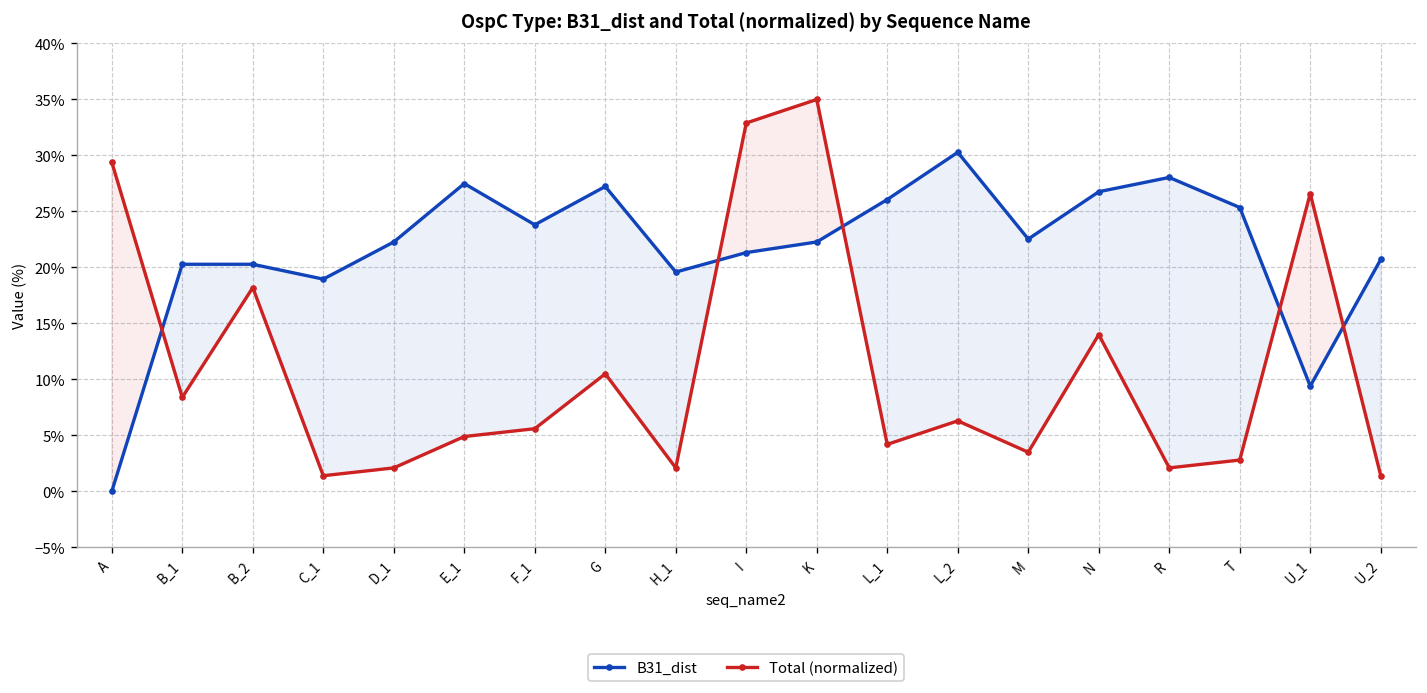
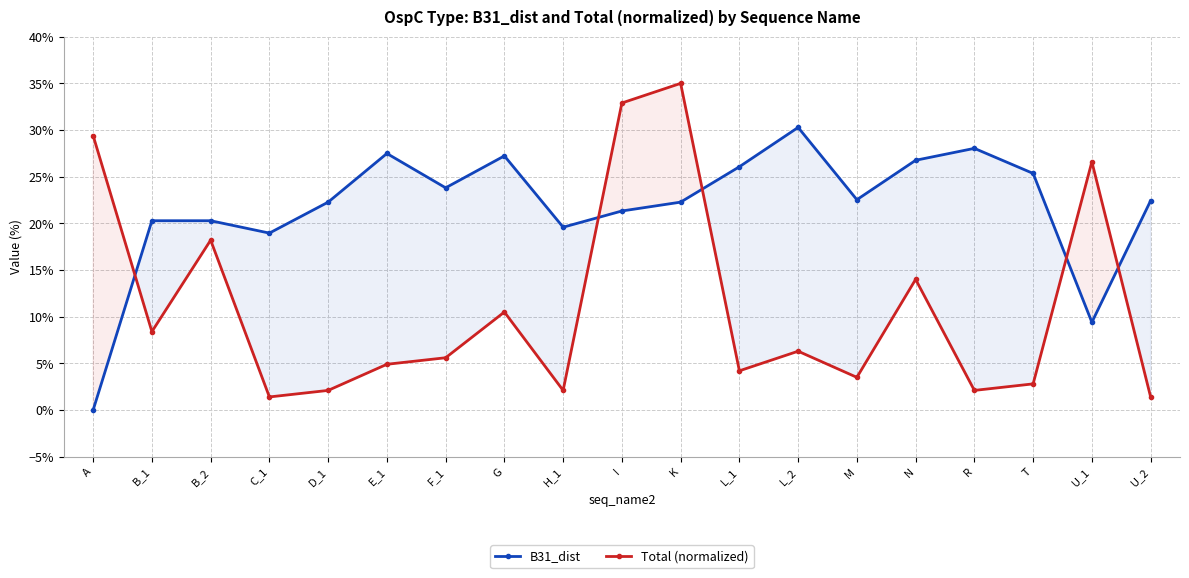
B31_dist, U_2: 21% -> 22%
